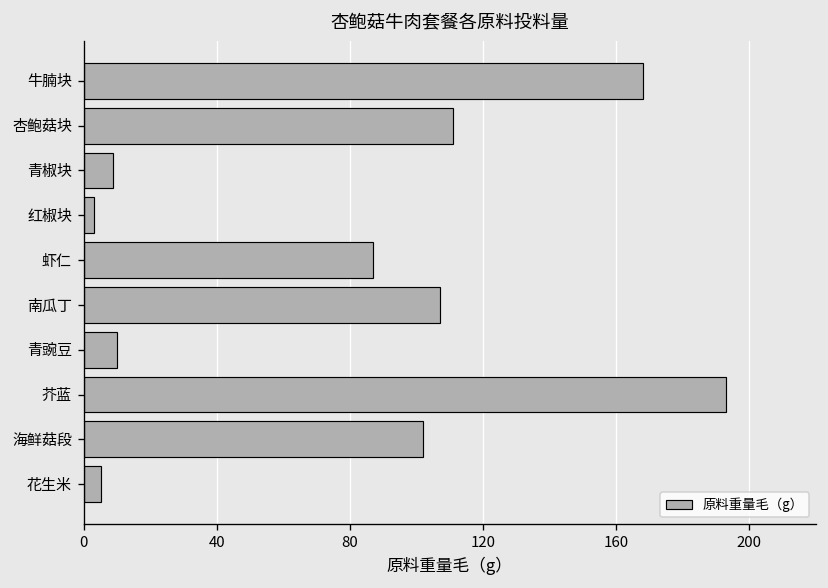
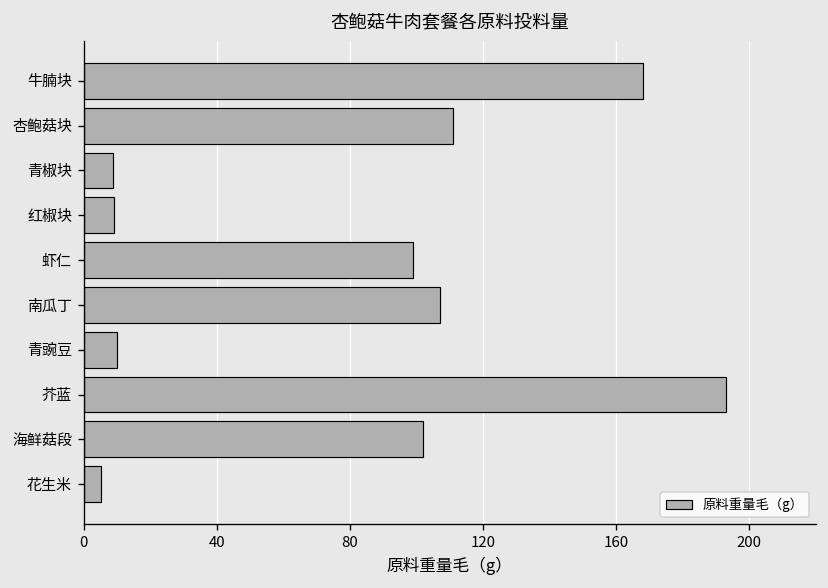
红椒块: 3 -> 9
虾仁: 87 -> 99
